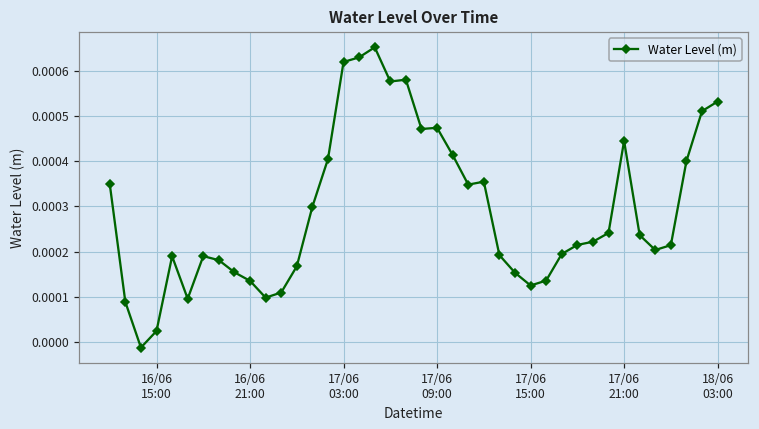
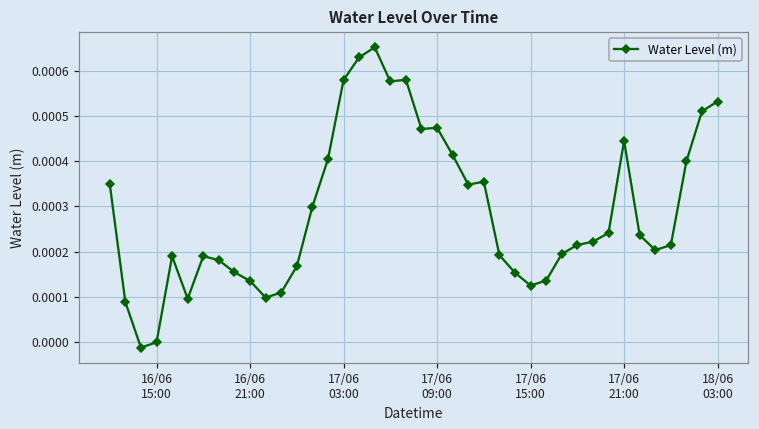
16/06 15:00: 0.00002 -> 0.00000
17/06 03:00: 0.00062 -> 0.00058
